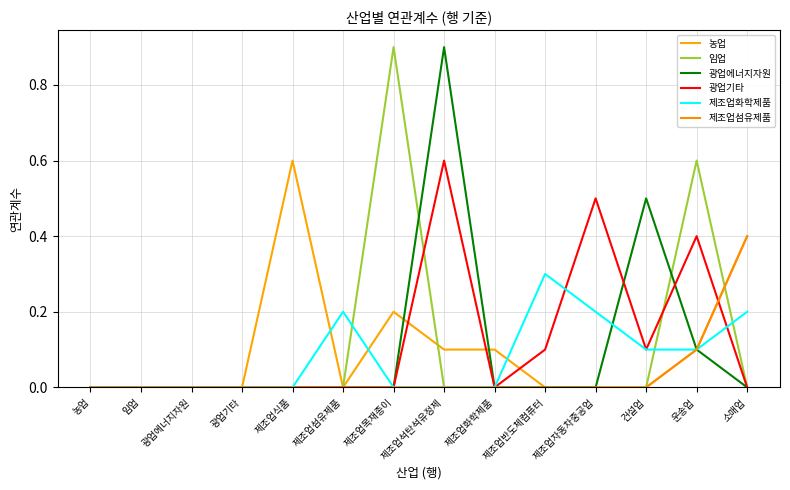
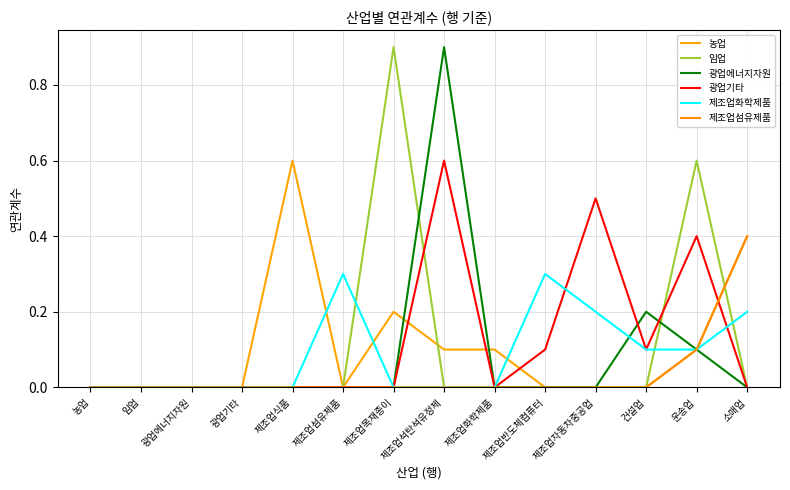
제조업화학제품, 제조업섬유제품: 0.2 -> 0.3
광업에너지자원, 건설업: 0.5 -> 0.2
